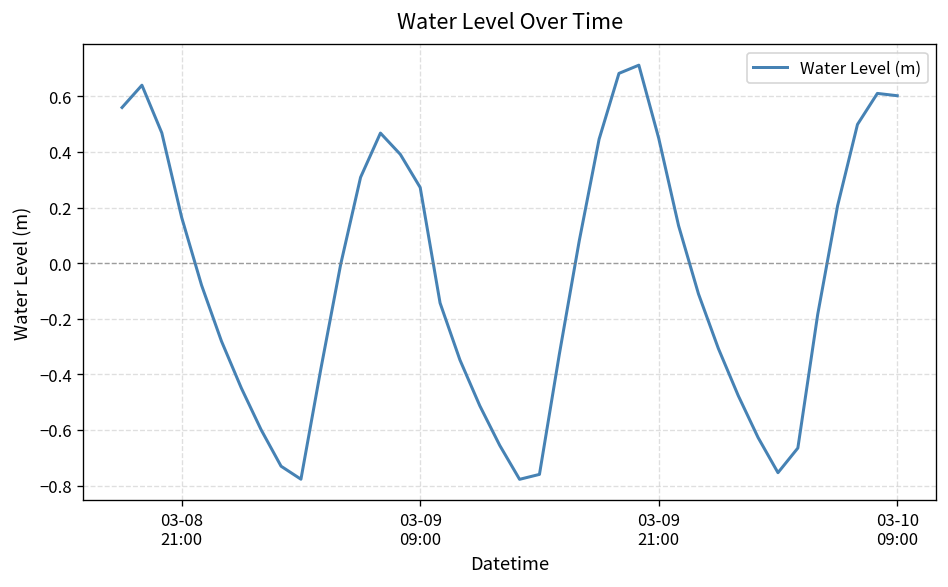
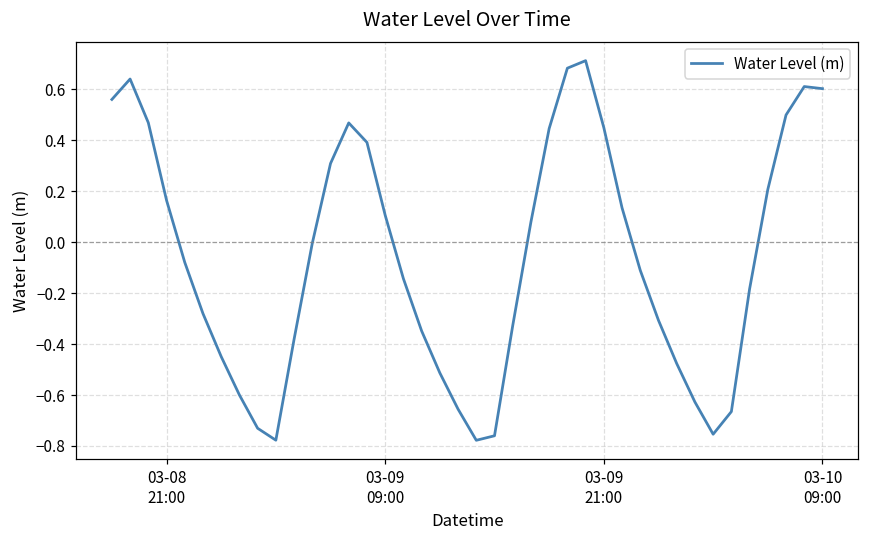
03-09 09:00: 0.27 -> 0.11
